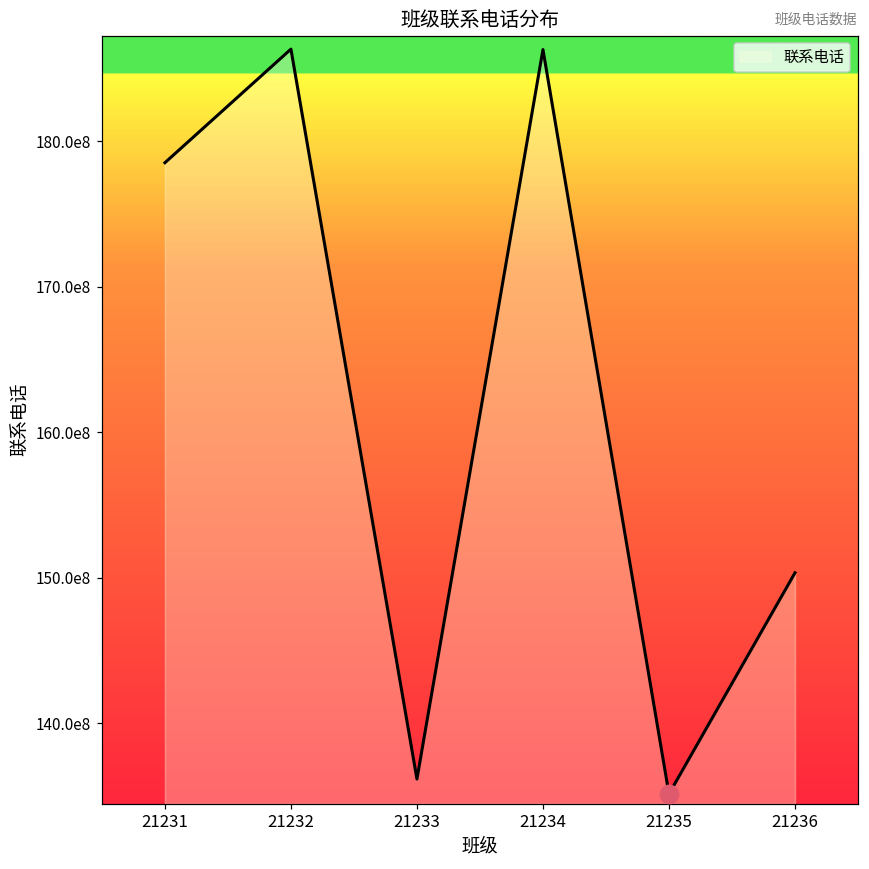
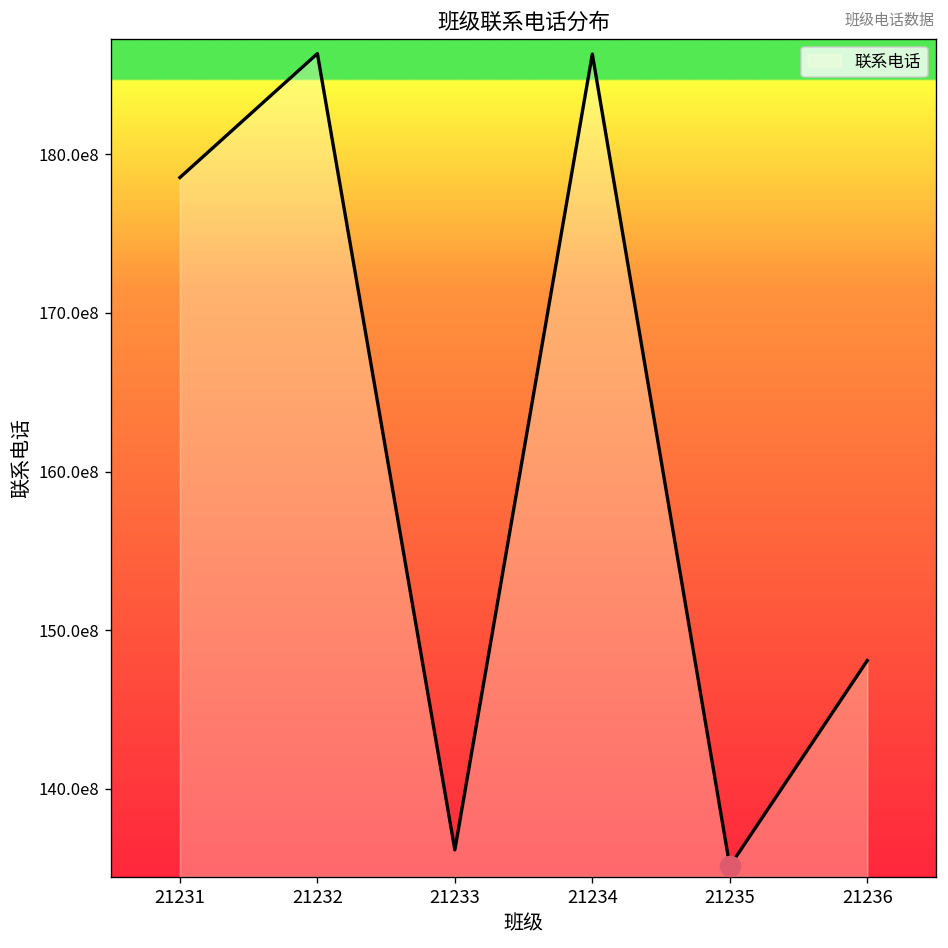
联系电话, 21236: 15030000000 -> 14810000000
